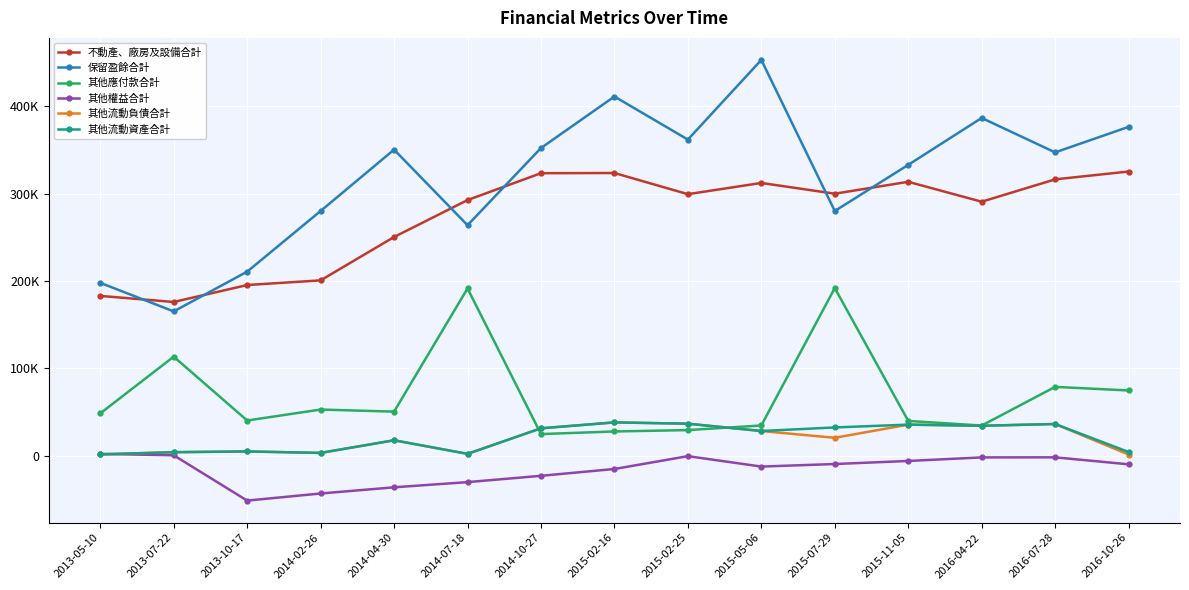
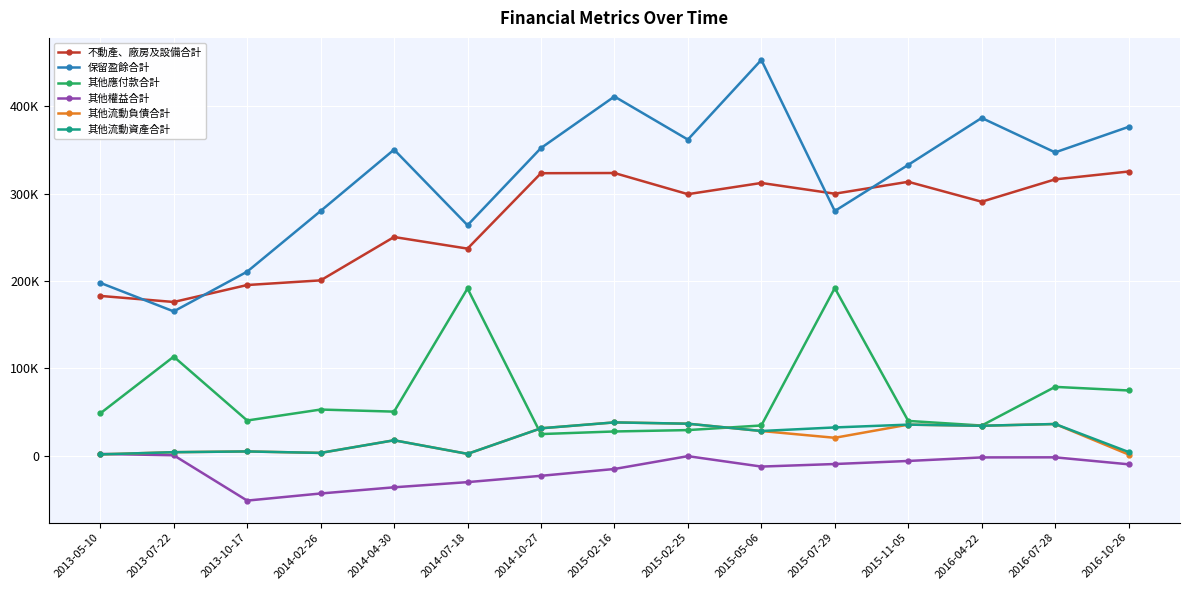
不動產、廠房及設備合計, 2014-07-18: 290000 -> 240000
